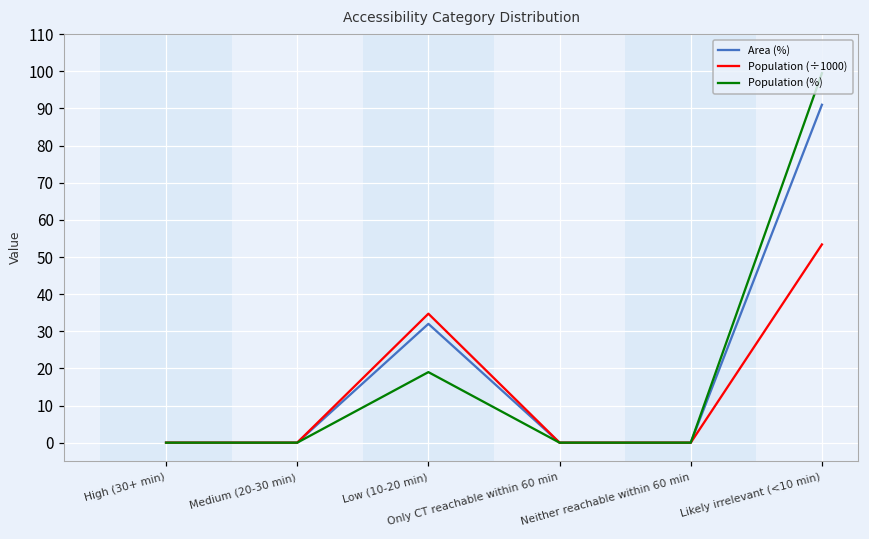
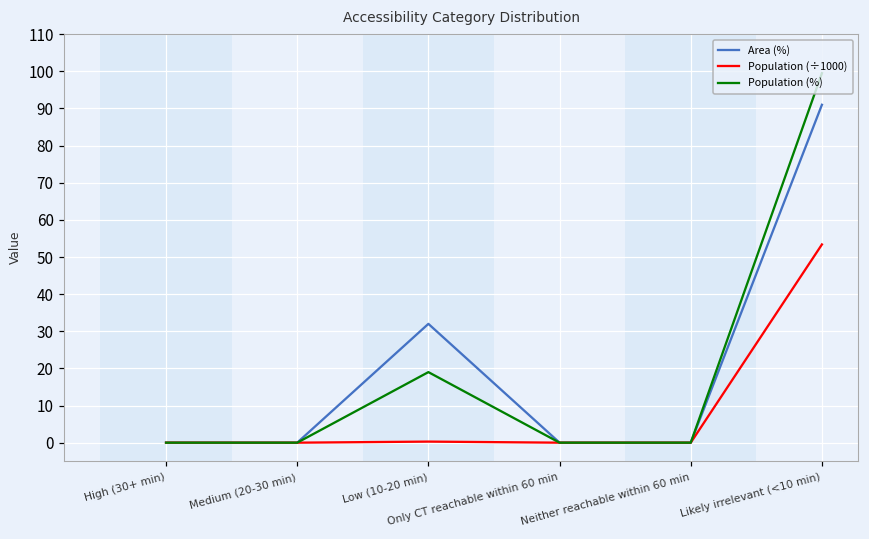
Population (÷1000), Low (10-20 min): 35 -> 0
